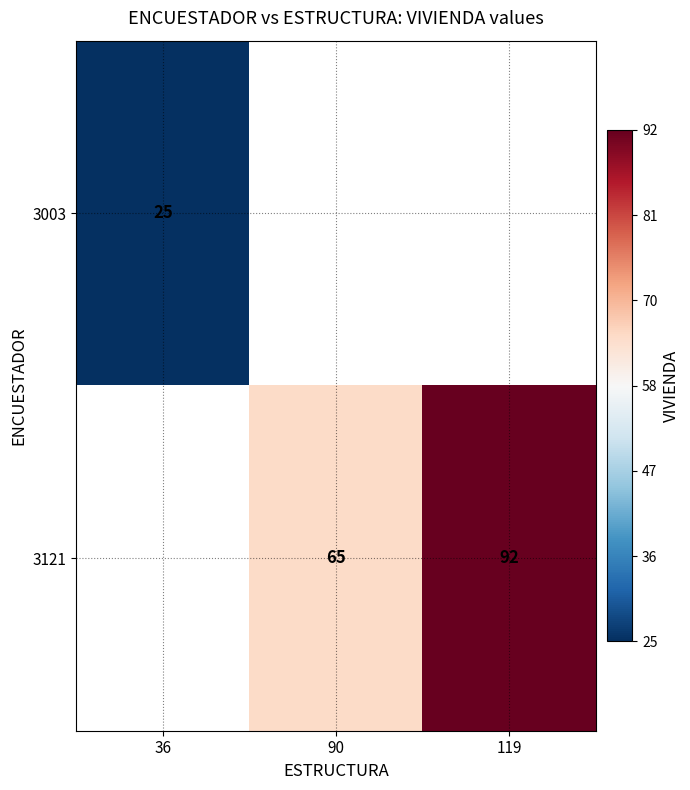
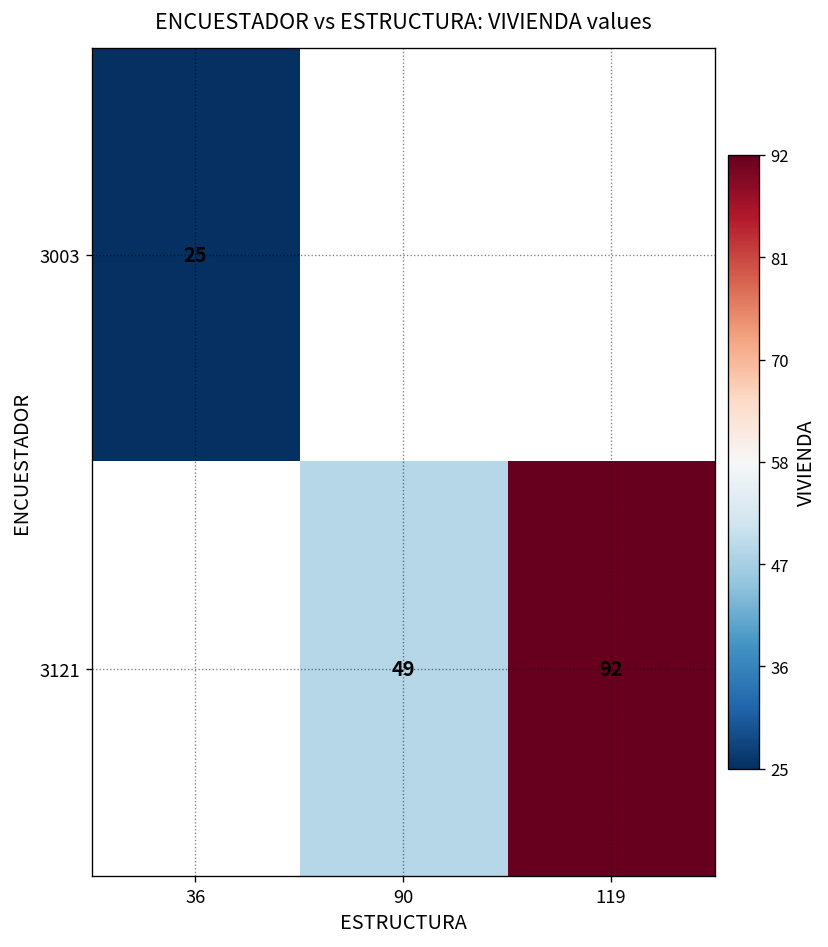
3121, 90: 65 -> 49
